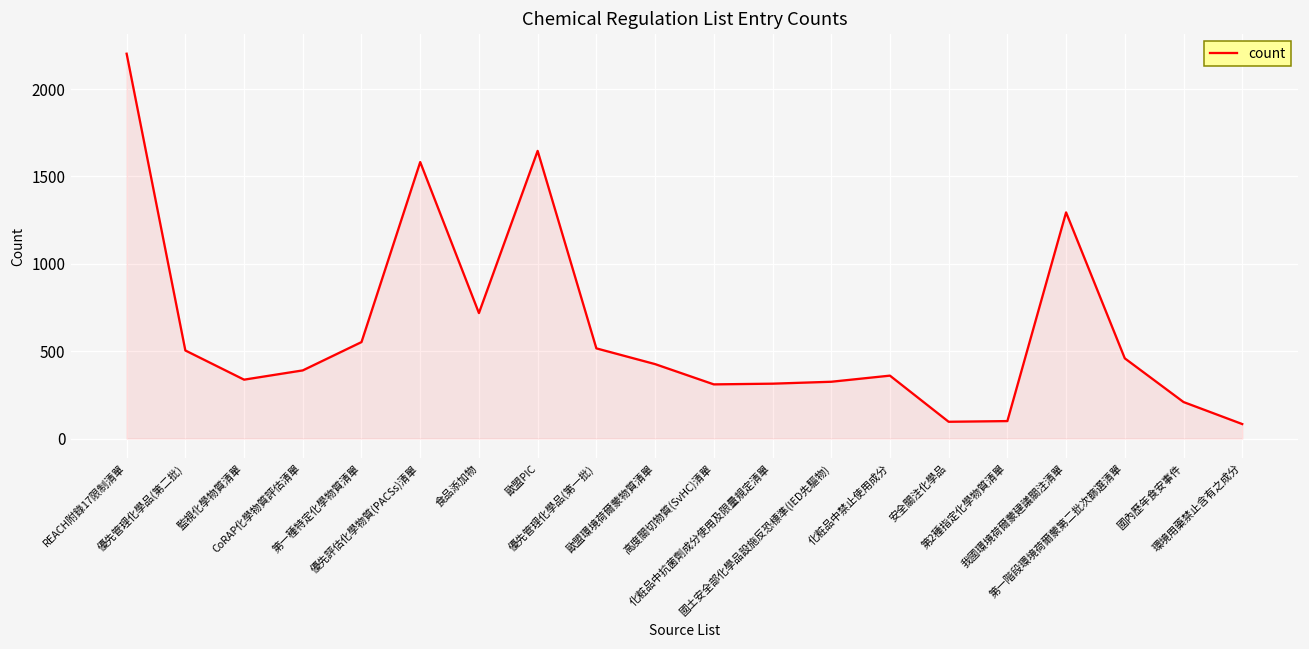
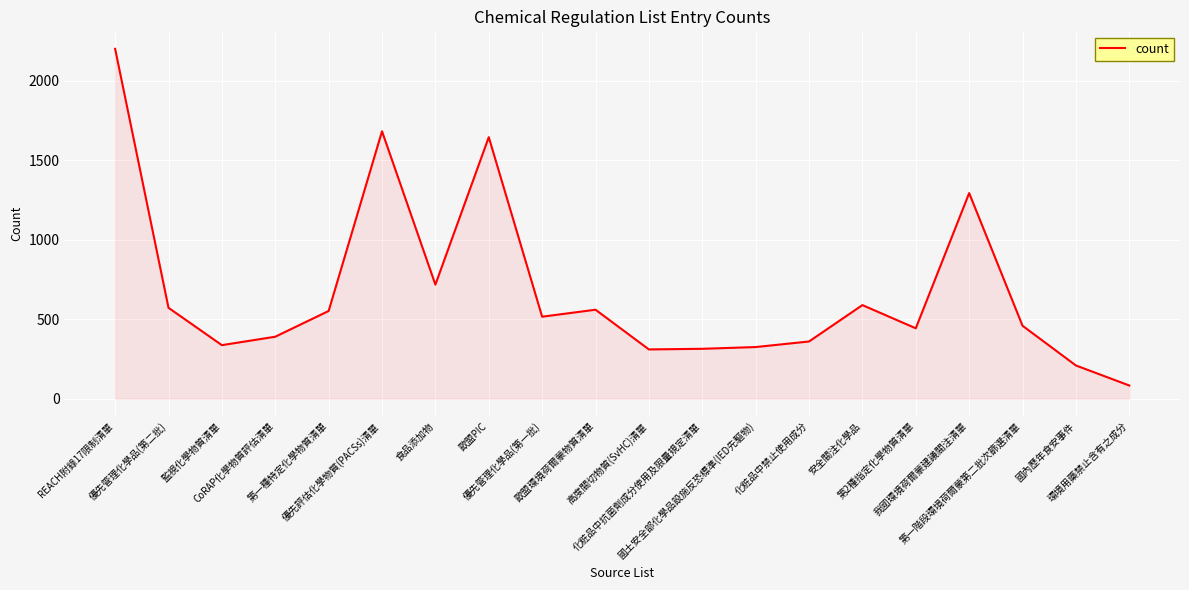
優先管理化學品(第二批): 500 -> 570
優先評估化學物質(PACSs)清單: 1580 -> 1680
歐盟環境荷爾蒙物質清單: 430 -> 560
安全關注化學品: 100 -> 590
第2種指定化學物質清單: 100 -> 440
